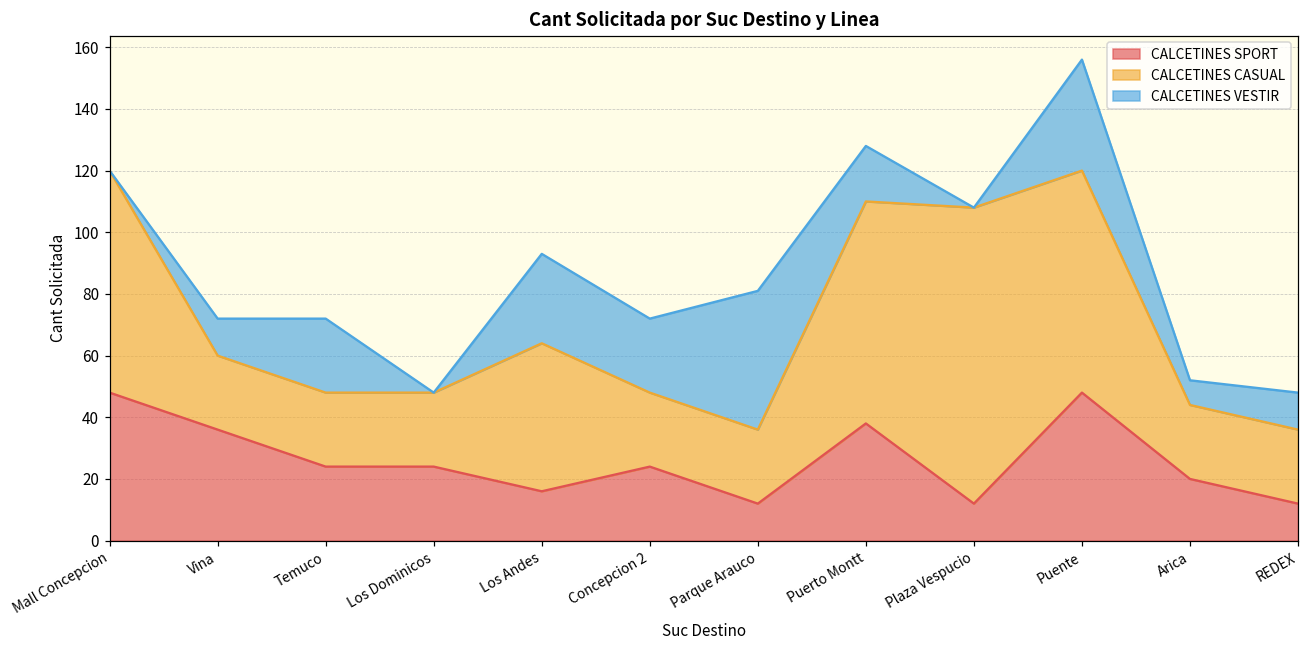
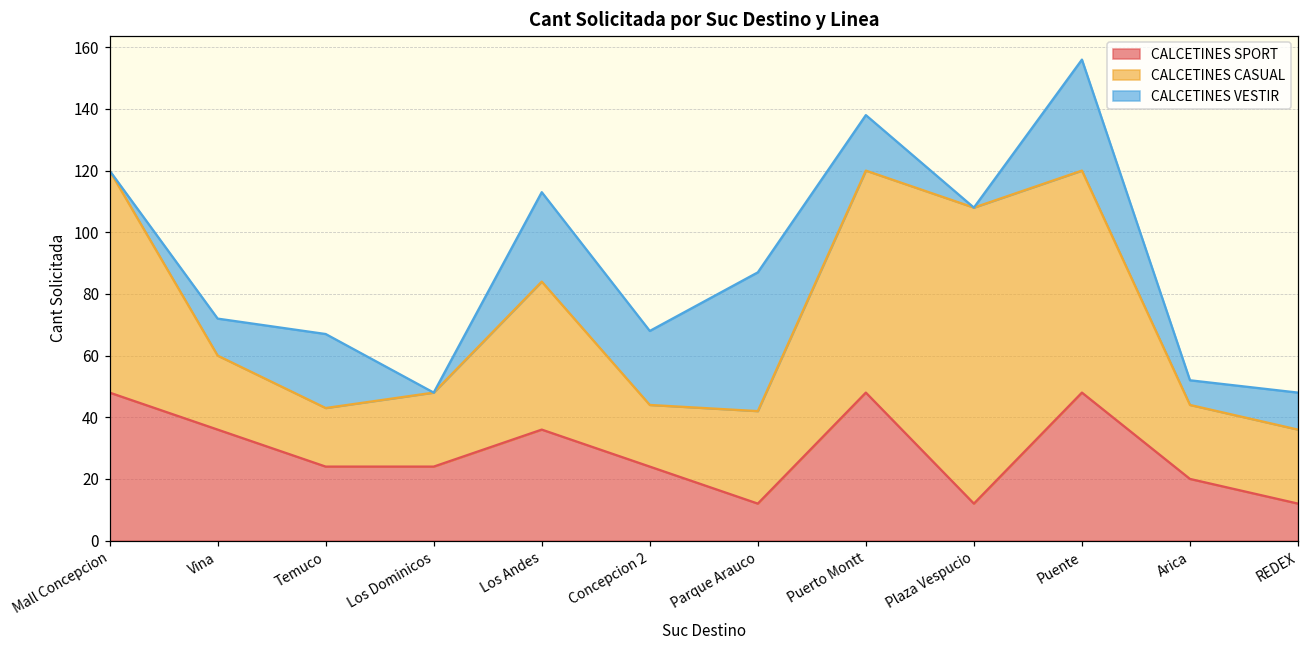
CALCETINES CASUAL, Temuco: 24 -> 19
CALCETINES SPORT, Los Andes: 16 -> 36
CALCETINES CASUAL, Concepcion 2: 24 -> 20
CALCETINES CASUAL, Parque Arauco: 24 -> 30
CALCETINES SPORT, Puerto Montt: 38 -> 48
